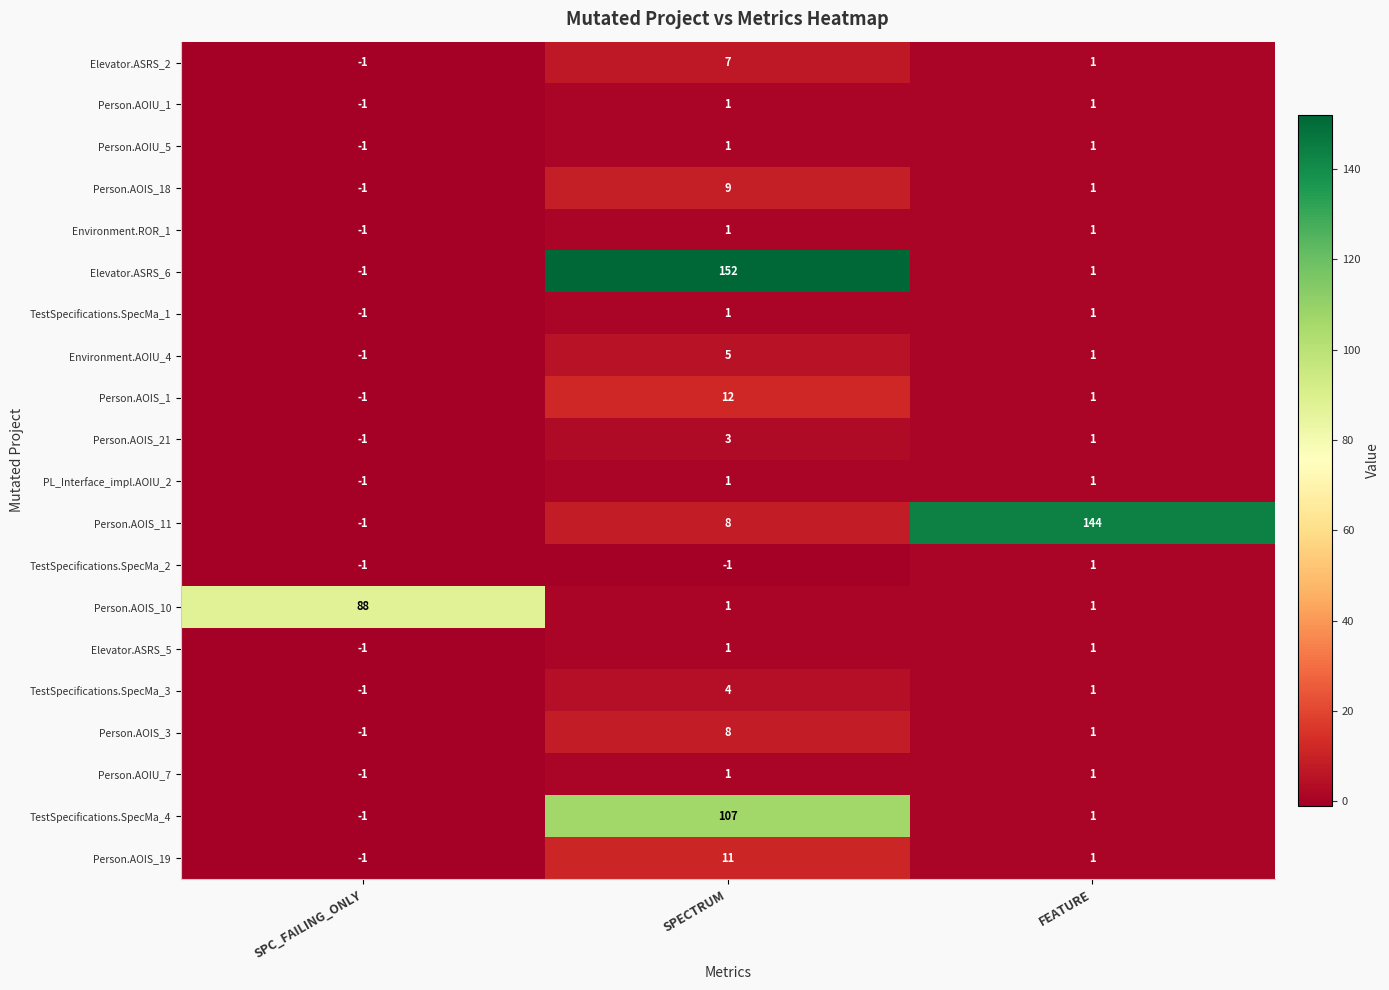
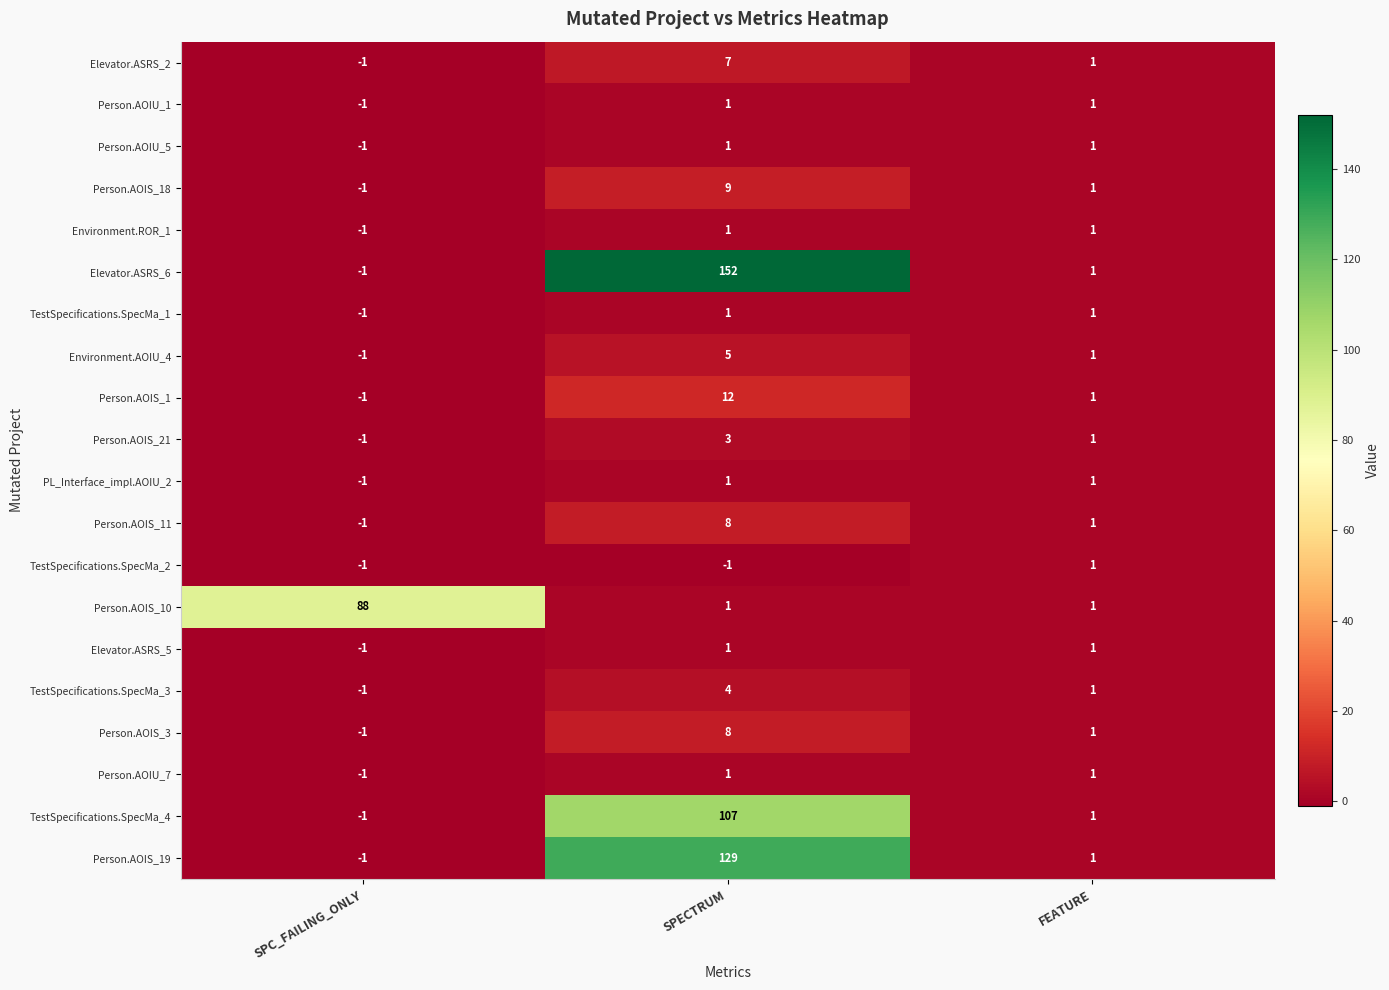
Person.AOIS_11, FEATURE: 144 -> 1
Person.AOIS_19, SPECTRUM: 11 -> 129
